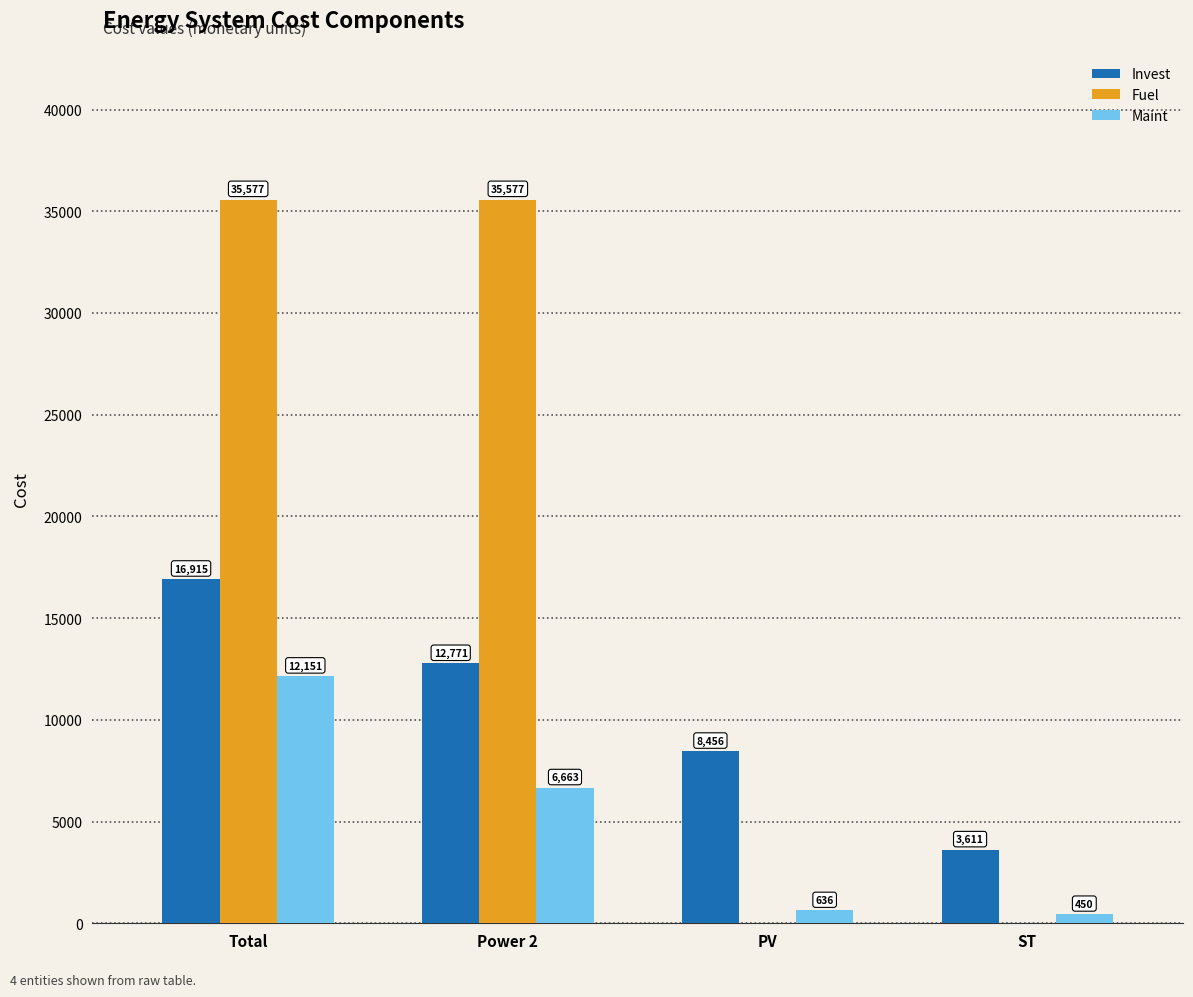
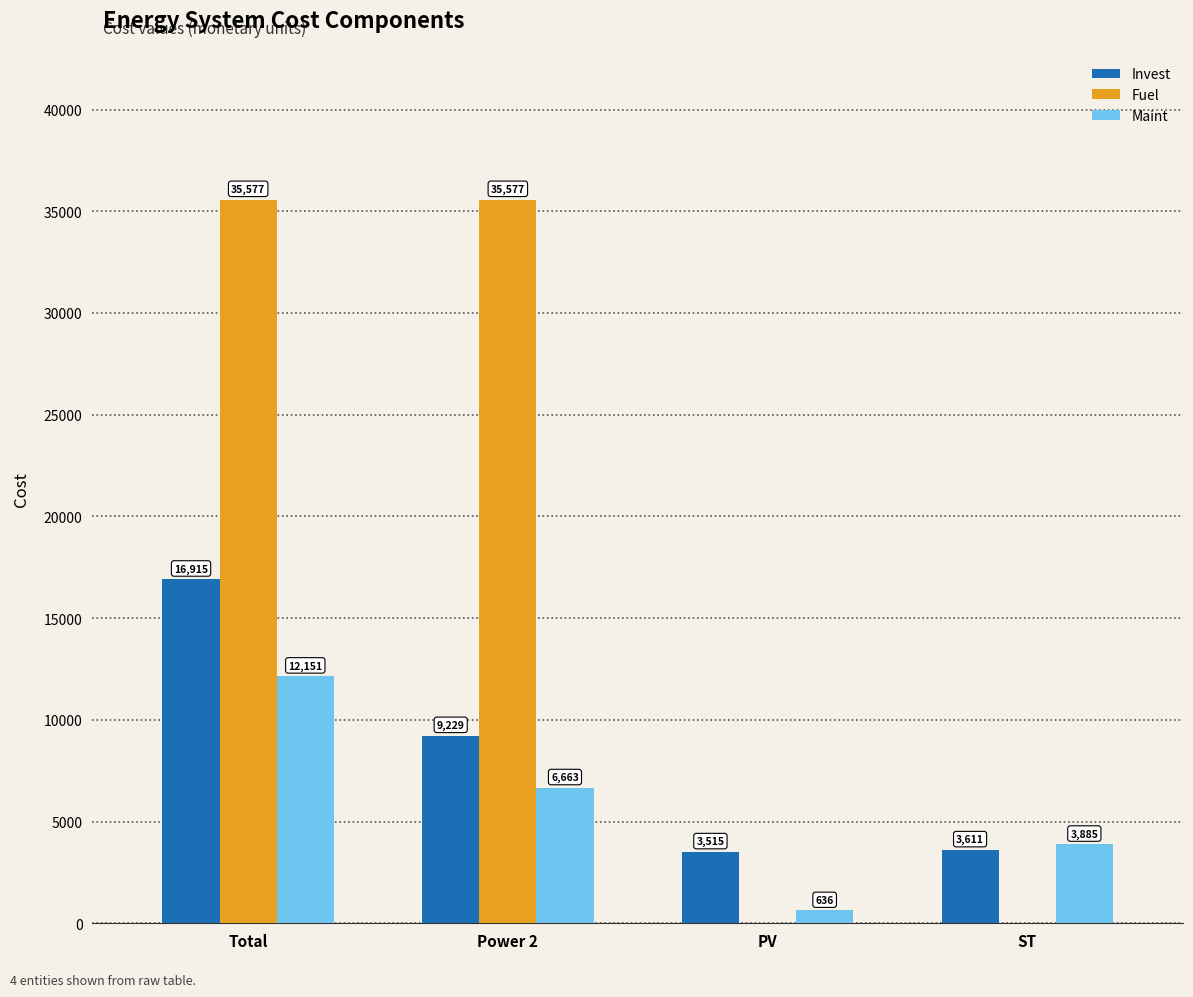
Invest, Power 2: 12,771 -> 9,229
Invest, PV: 8,456 -> 3,515
Maint, ST: 450 -> 3,885
